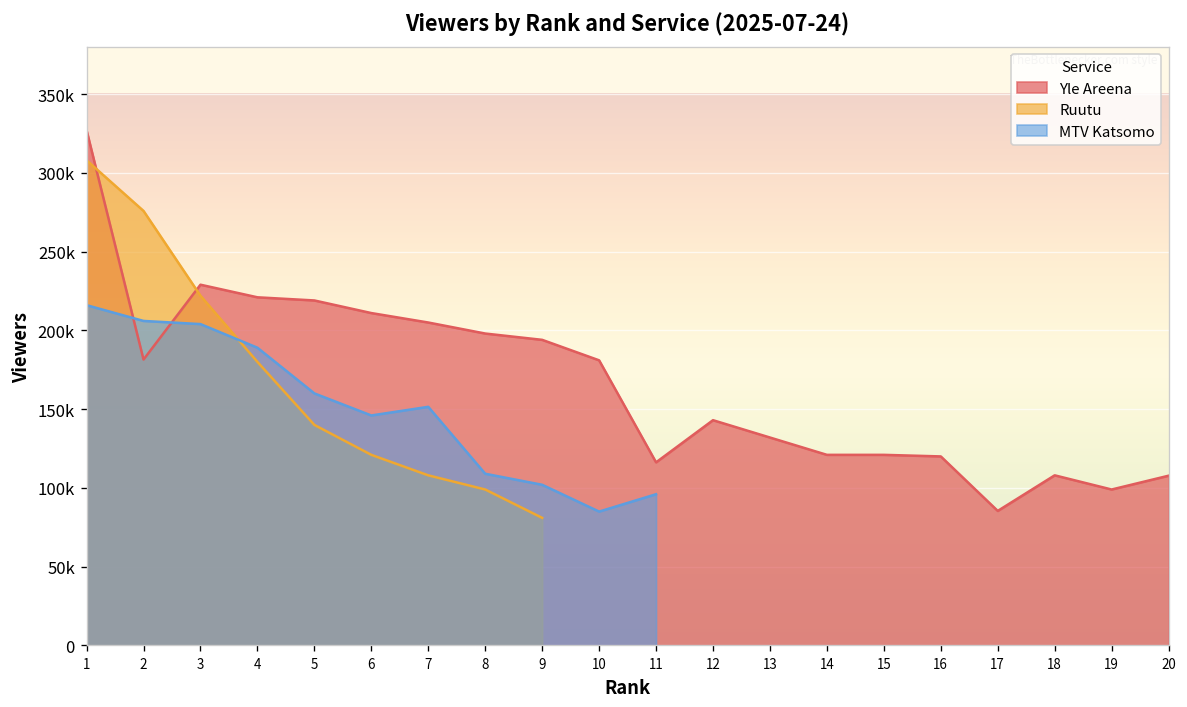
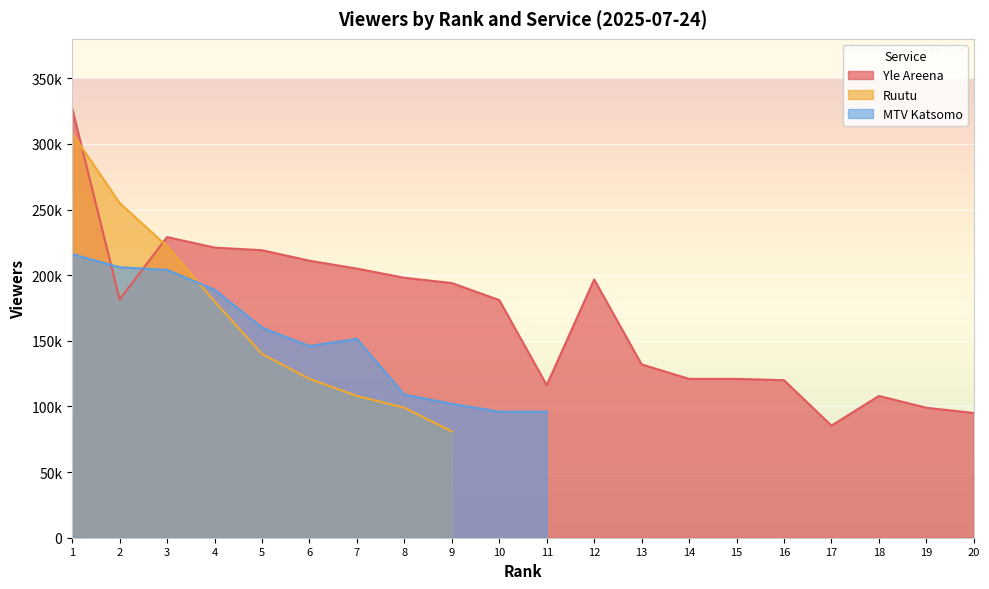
Ruutu, 2: 276000 -> 255000
MTV Katsomo, 10: 85000 -> 96000
Yle Areena, 12: 143000 -> 197000
Yle Areena, 20: 108000 -> 95000
